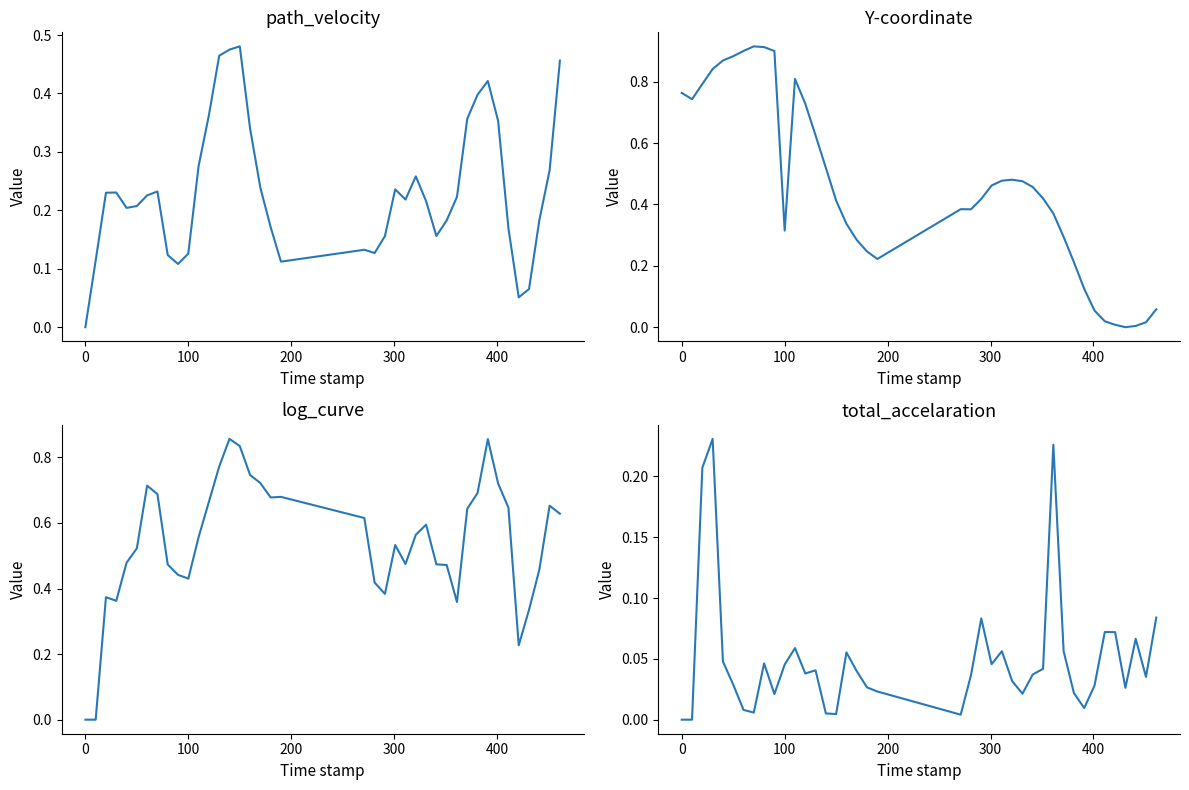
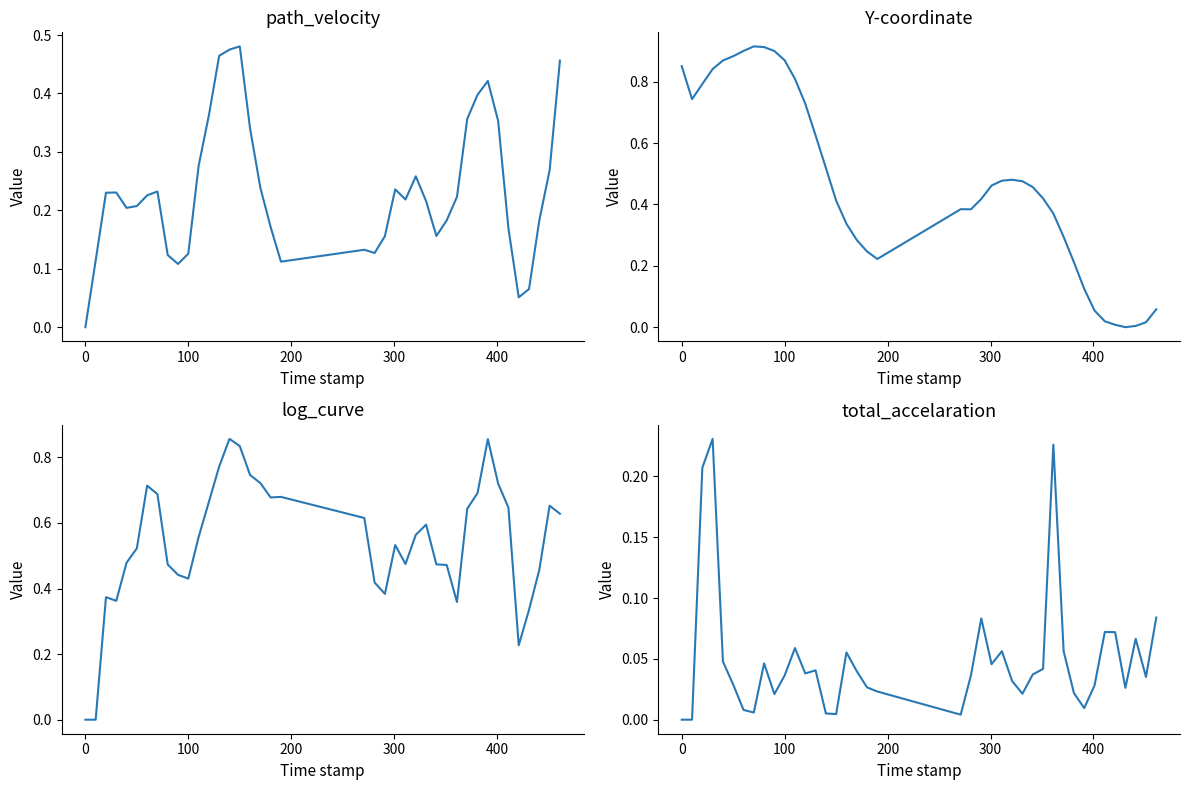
Y-coordinate, 0: 0.76 -> 0.85
Y-coordinate, 100: 0.31 -> 0.87
total_accelaration, 100: 0.045 -> 0.036
